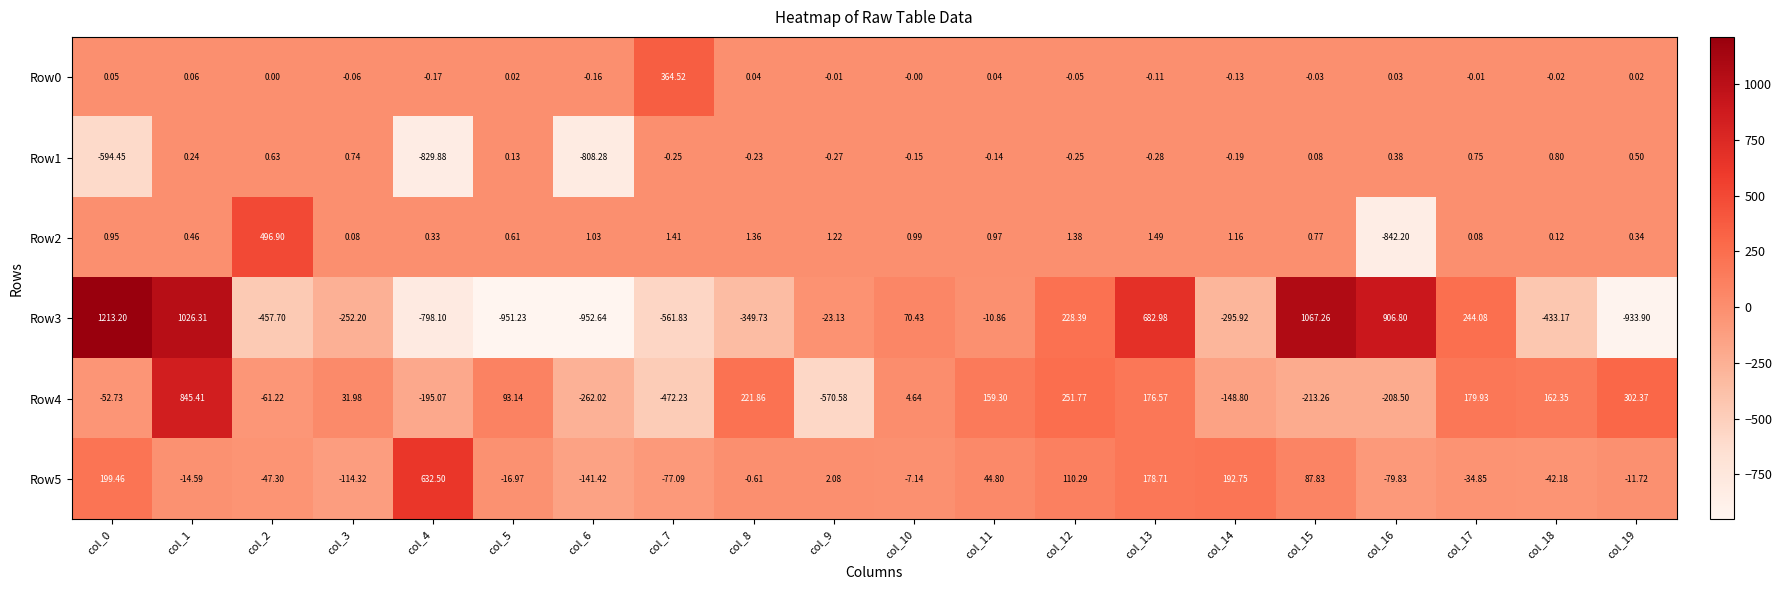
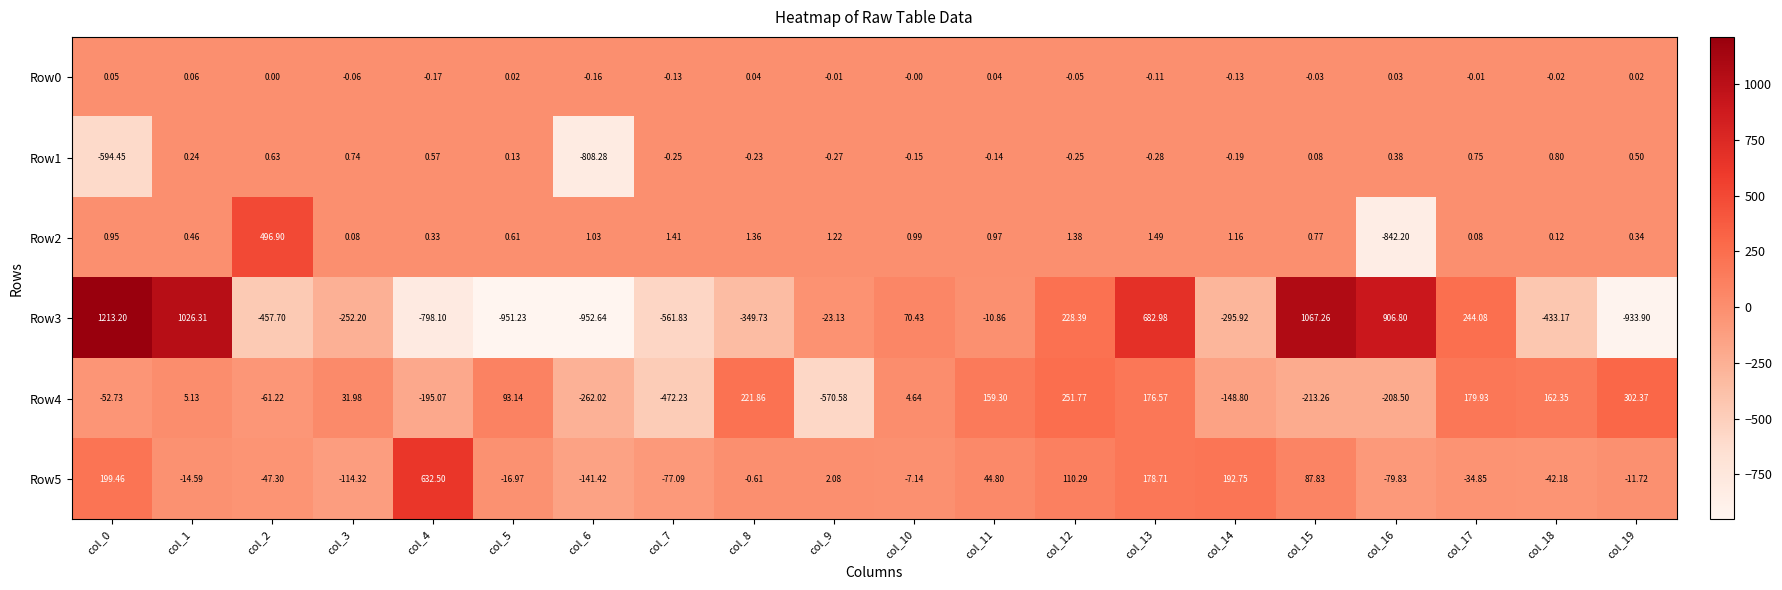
Row0, col_7: 364.52 -> -0.13
Row1, col_4: -829.88 -> 0.57
Row4, col_1: 845.41 -> 5.13
